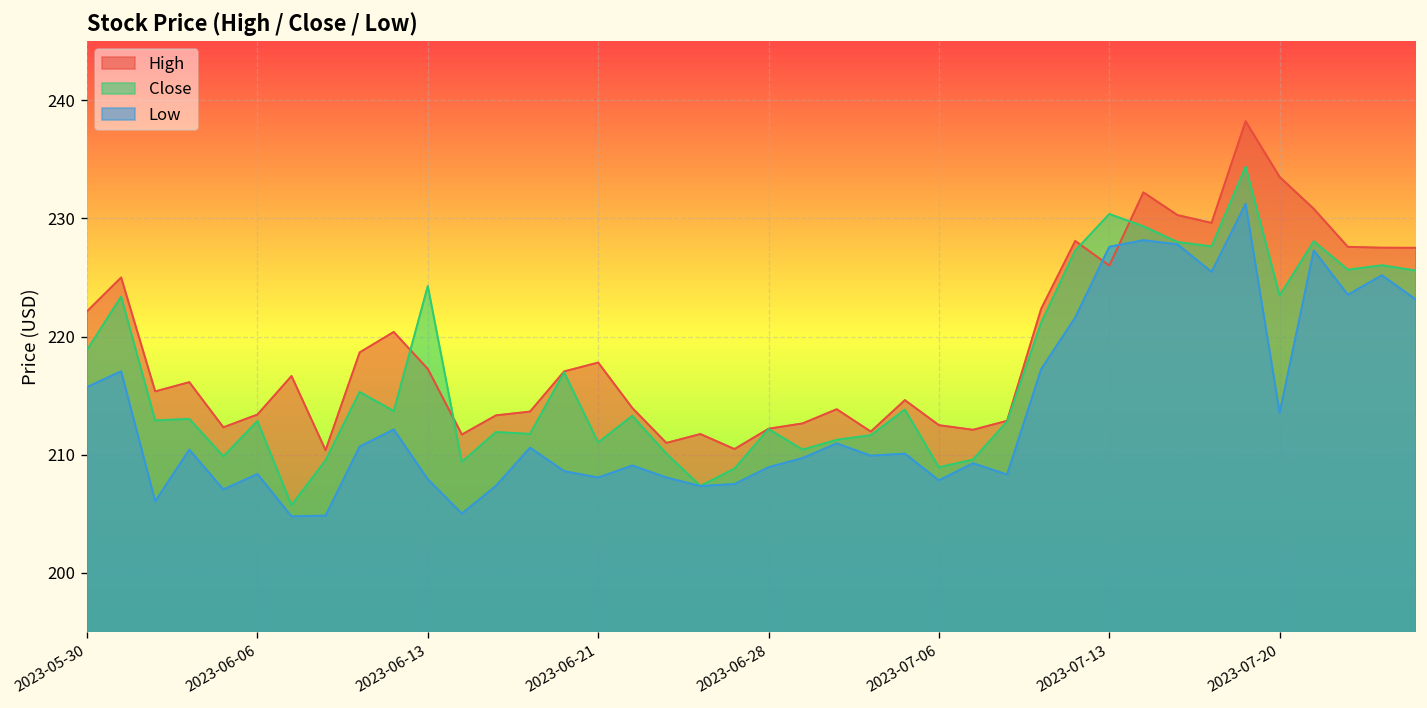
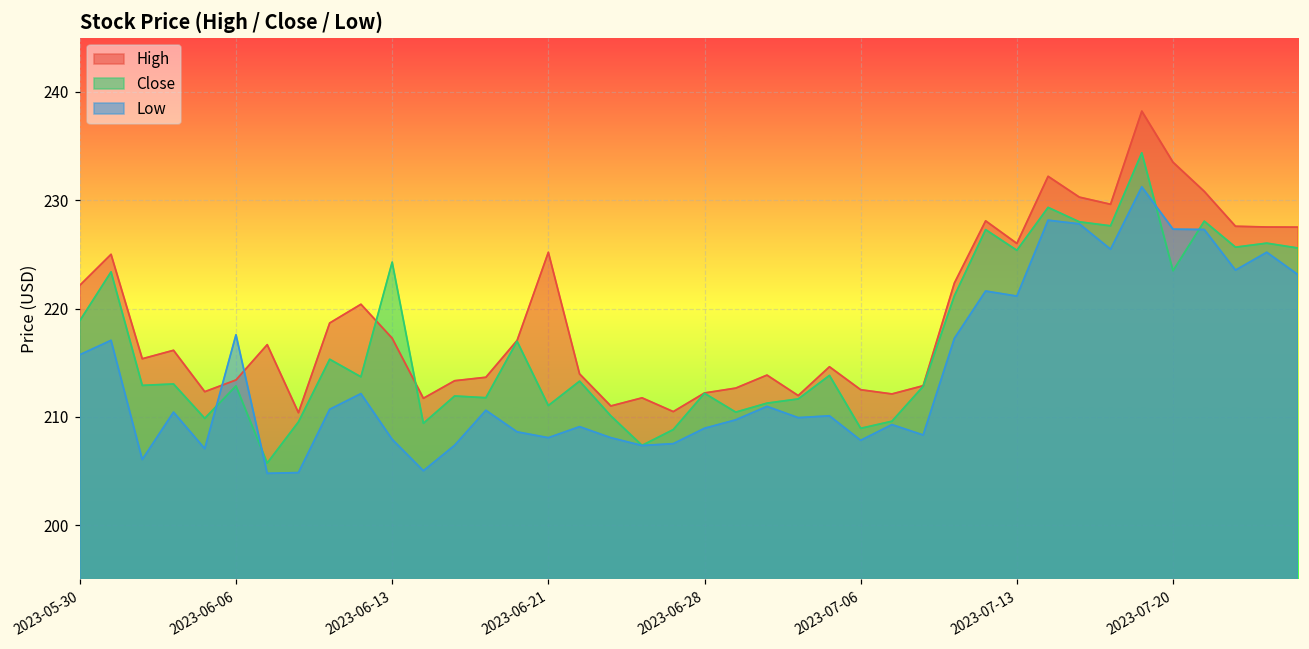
Low, 2023-06-06: 208 -> 218
High, 2023-06-21: 218 -> 225
Close, 2023-07-13: 230 -> 225
Low, 2023-07-13: 228 -> 221
Low, 2023-07-20: 214 -> 227
